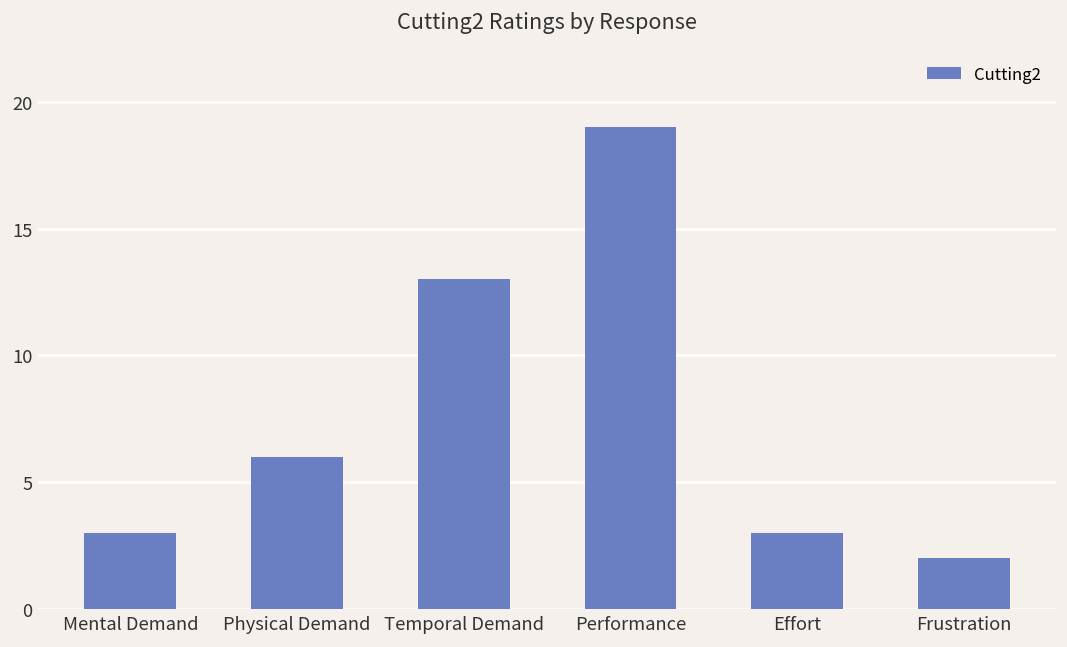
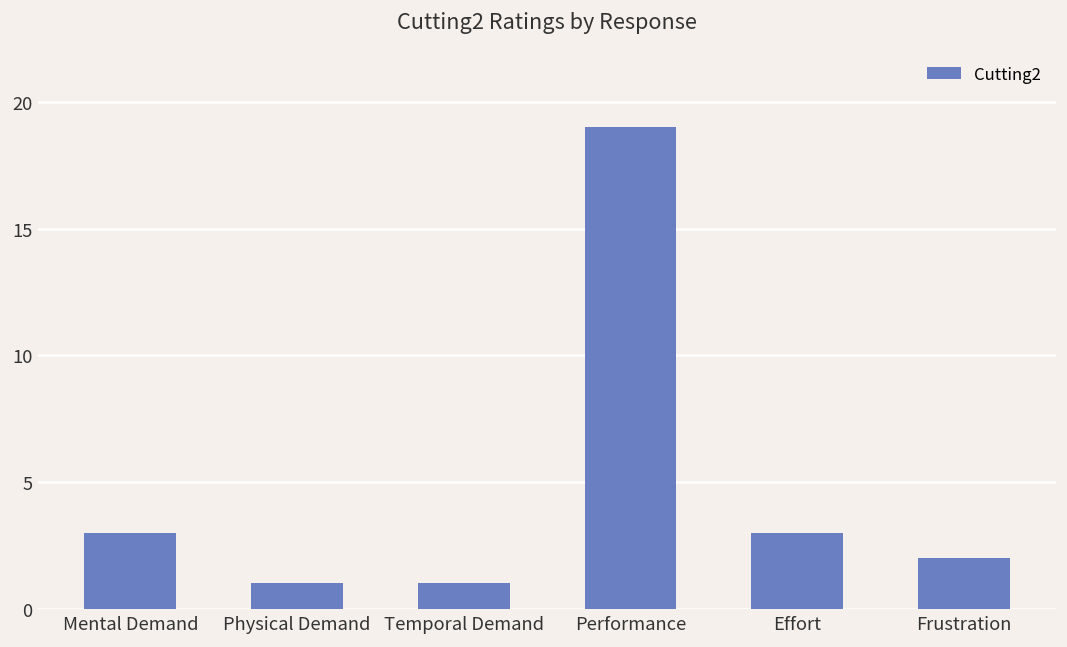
Physical Demand: 6 -> 1
Temporal Demand: 13 -> 1
